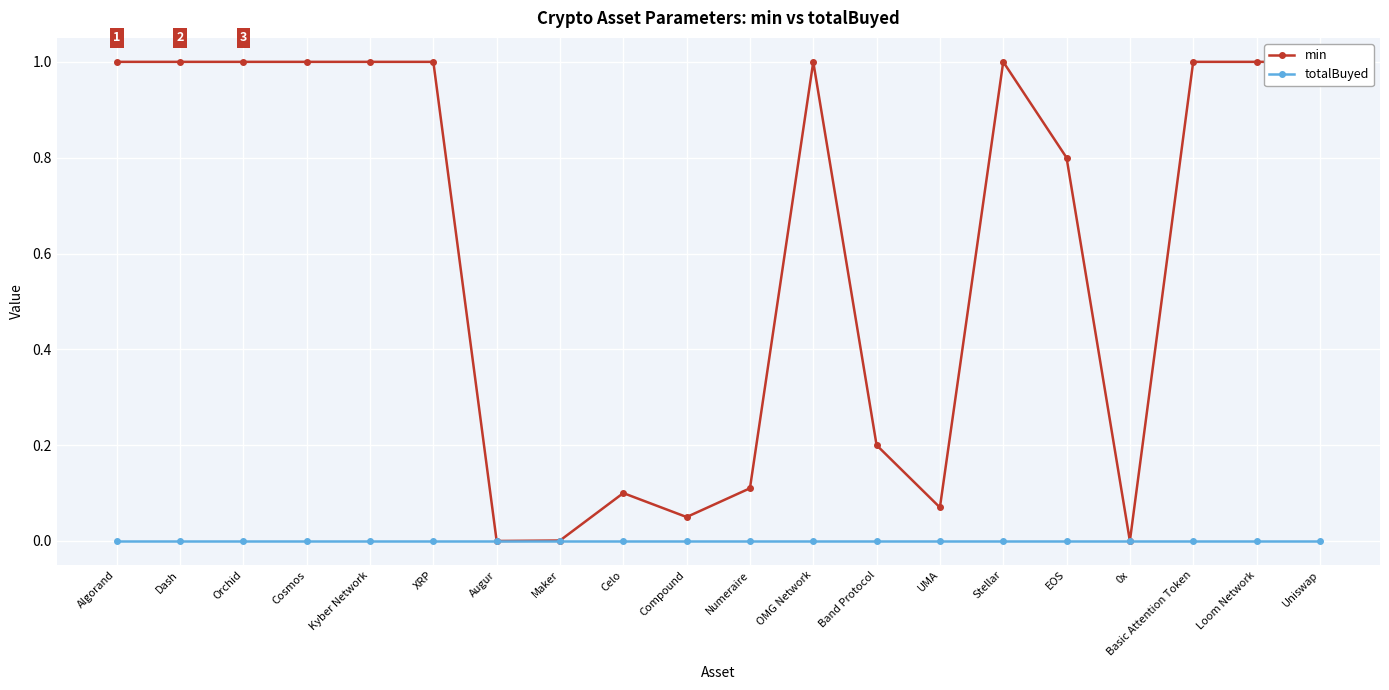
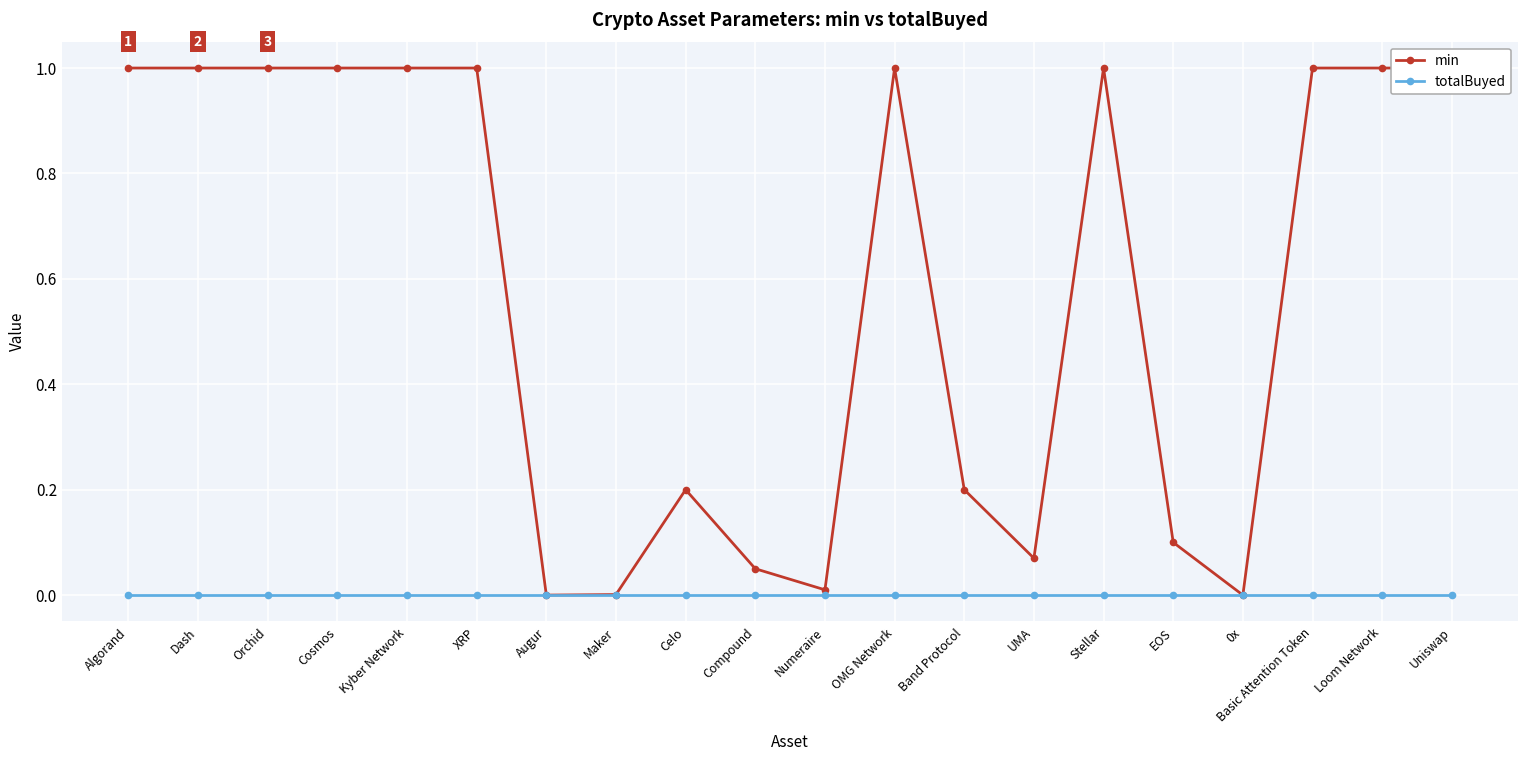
min, Celo: 0.1 -> 0.2
min, Numeraire: 0.11 -> 0.01
min, EOS: 0.8 -> 0.1
